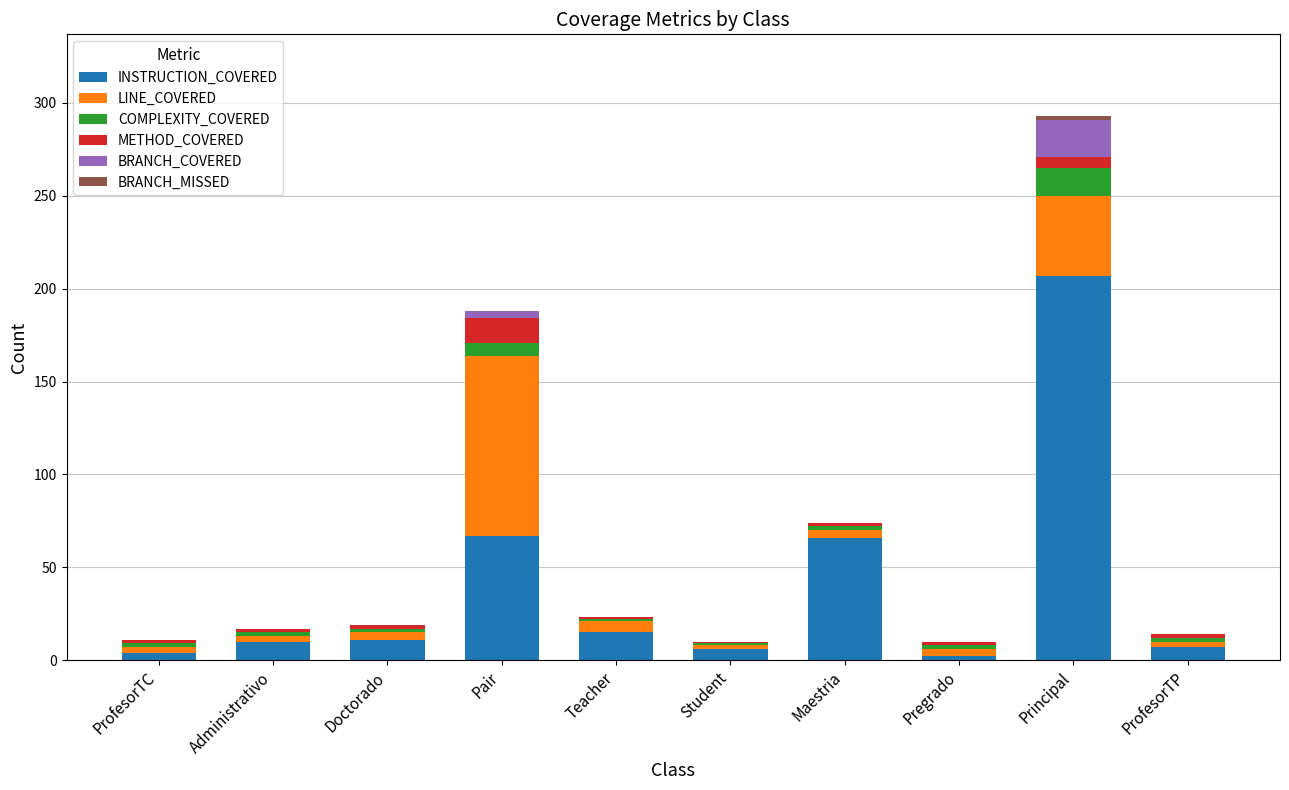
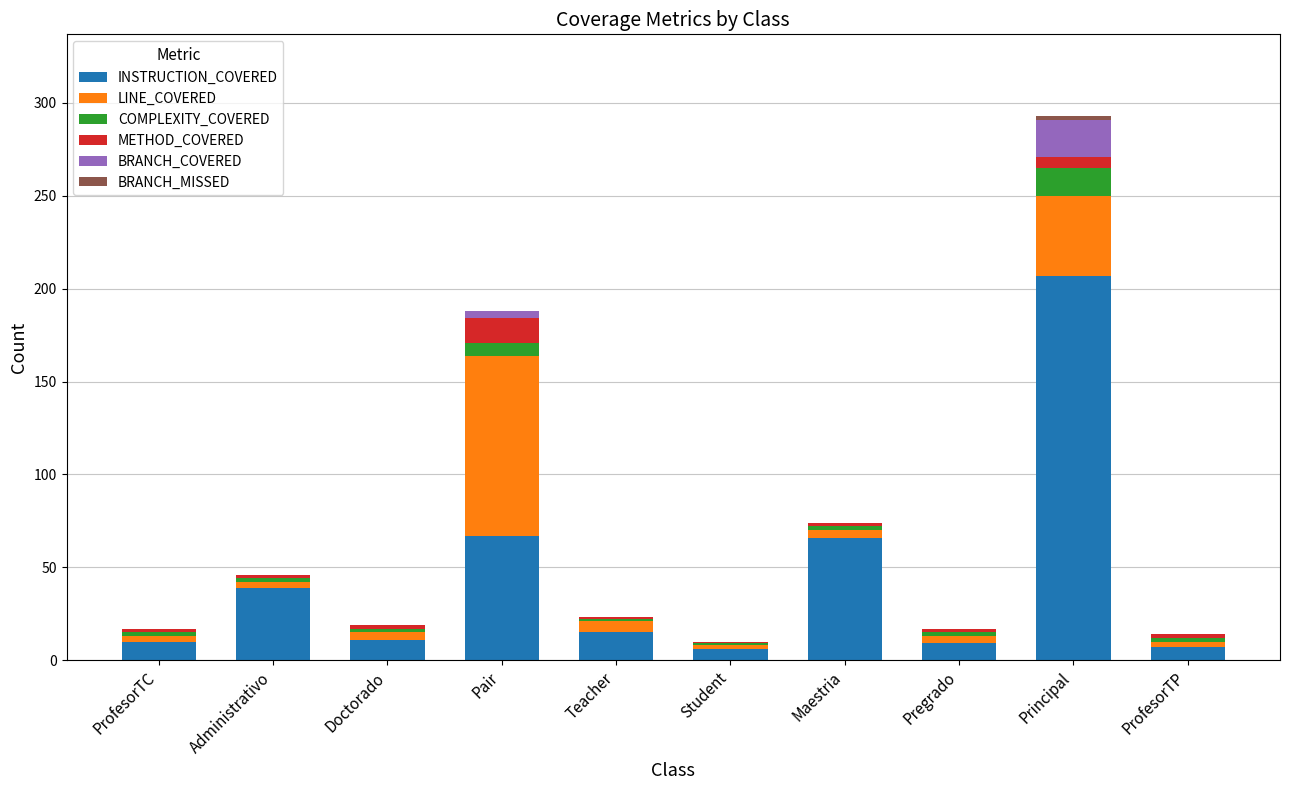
INSTRUCTION_COVERED, ProfesorTC: 4 -> 10
INSTRUCTION_COVERED, Administrativo: 10 -> 39
INSTRUCTION_COVERED, Pregrado: 2 -> 9
